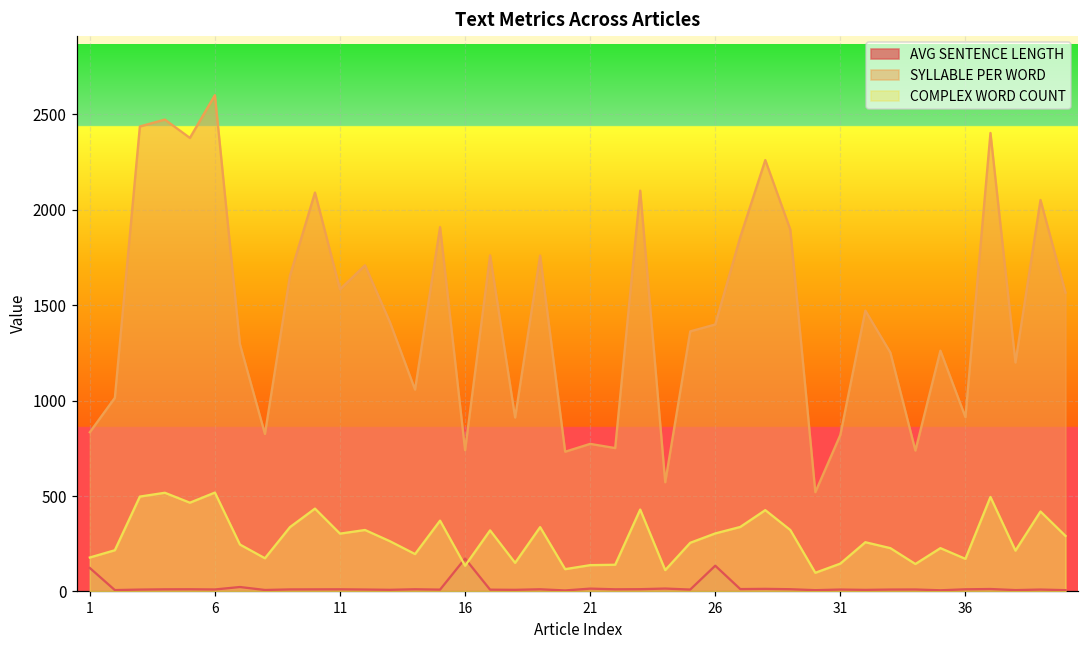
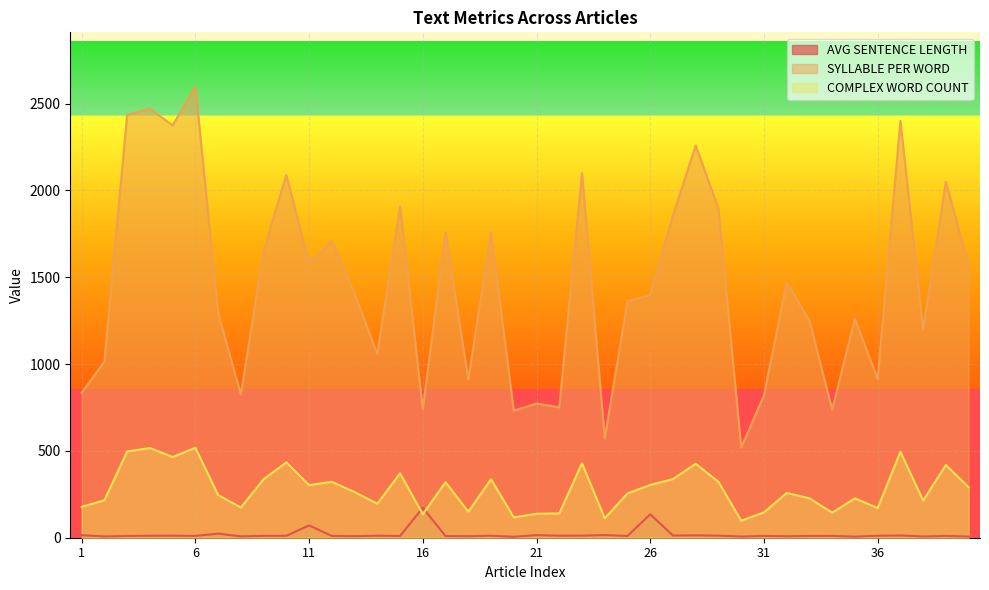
AVG SENTENCE LENGTH, 1: 120 -> 10
AVG SENTENCE LENGTH, 11: 10 -> 70
